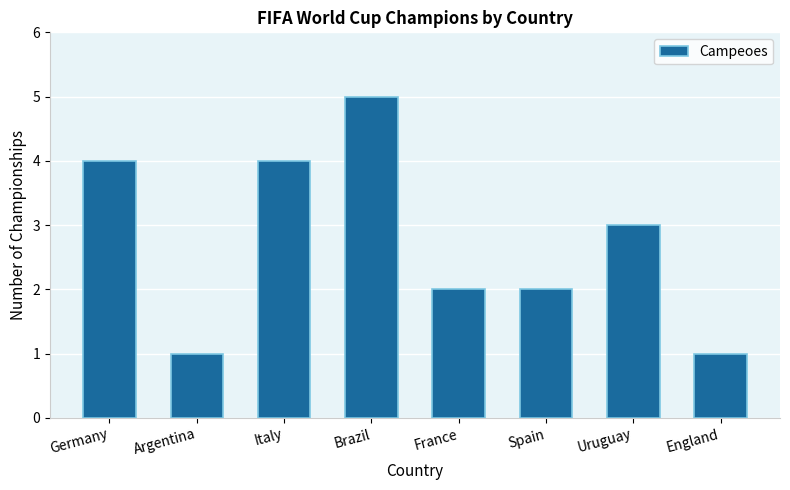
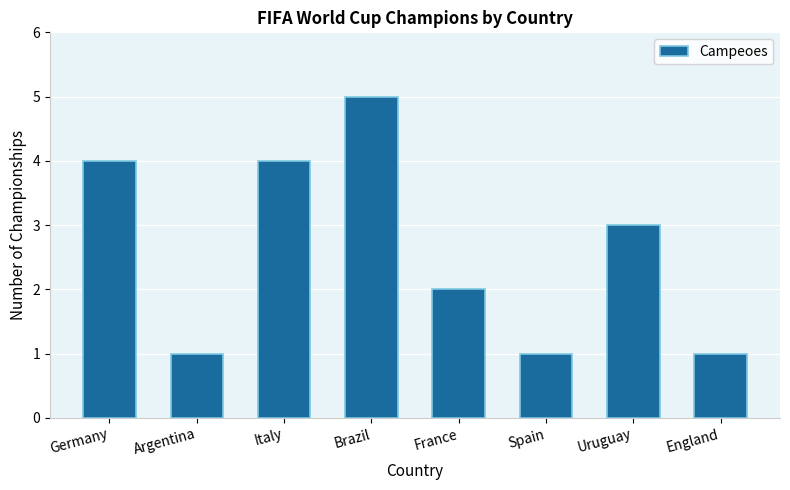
Spain: 2 -> 1
